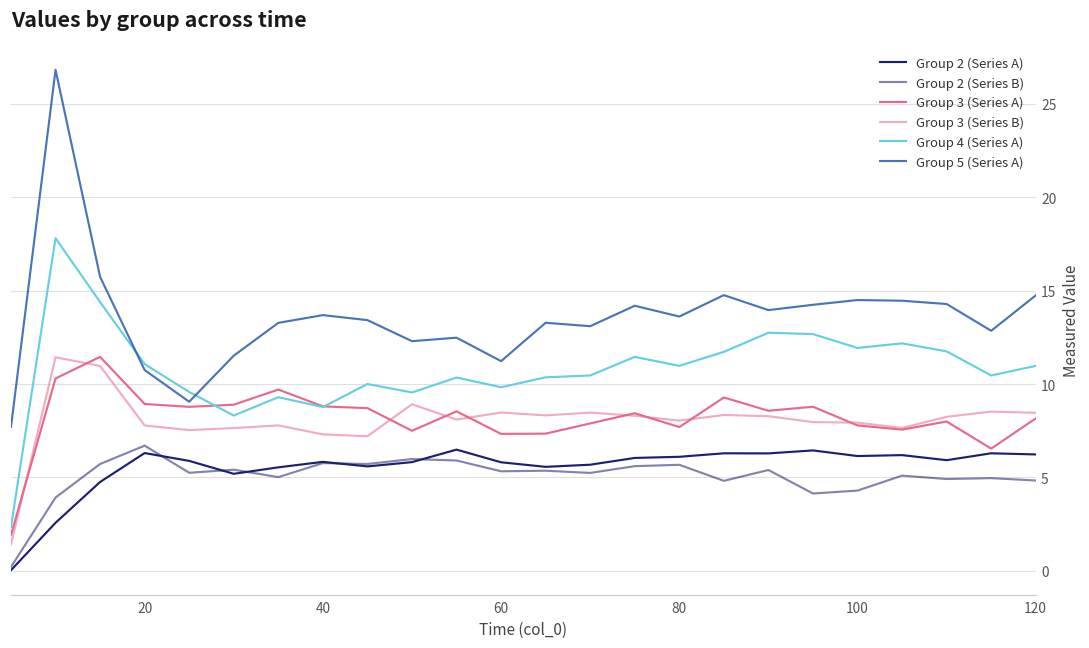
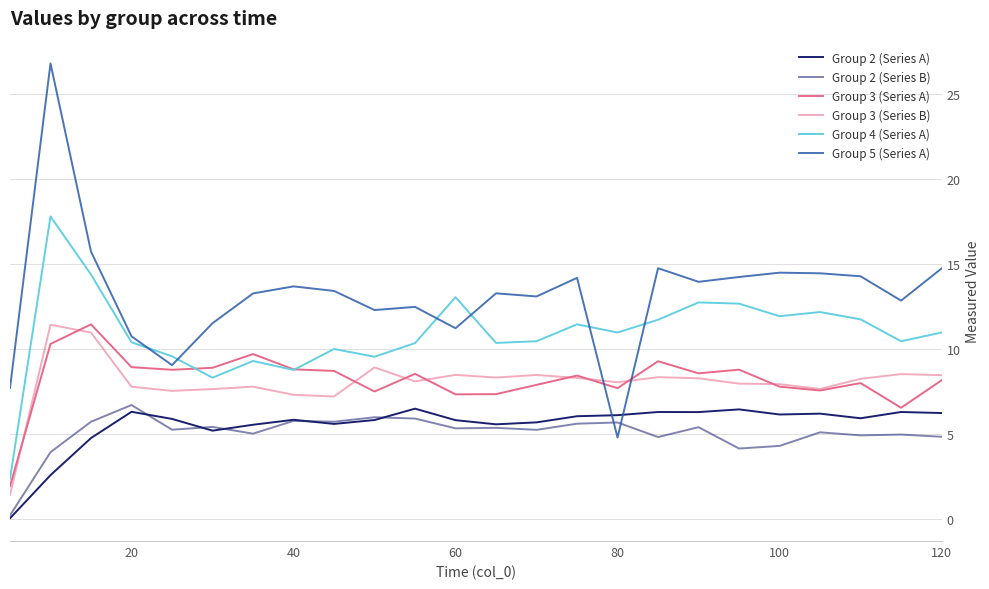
Group 4 (Series A), 20: 11.1 -> 10.4
Group 4 (Series A), 60: 9.8 -> 13.1
Group 5 (Series A), 80: 13.6 -> 4.8
